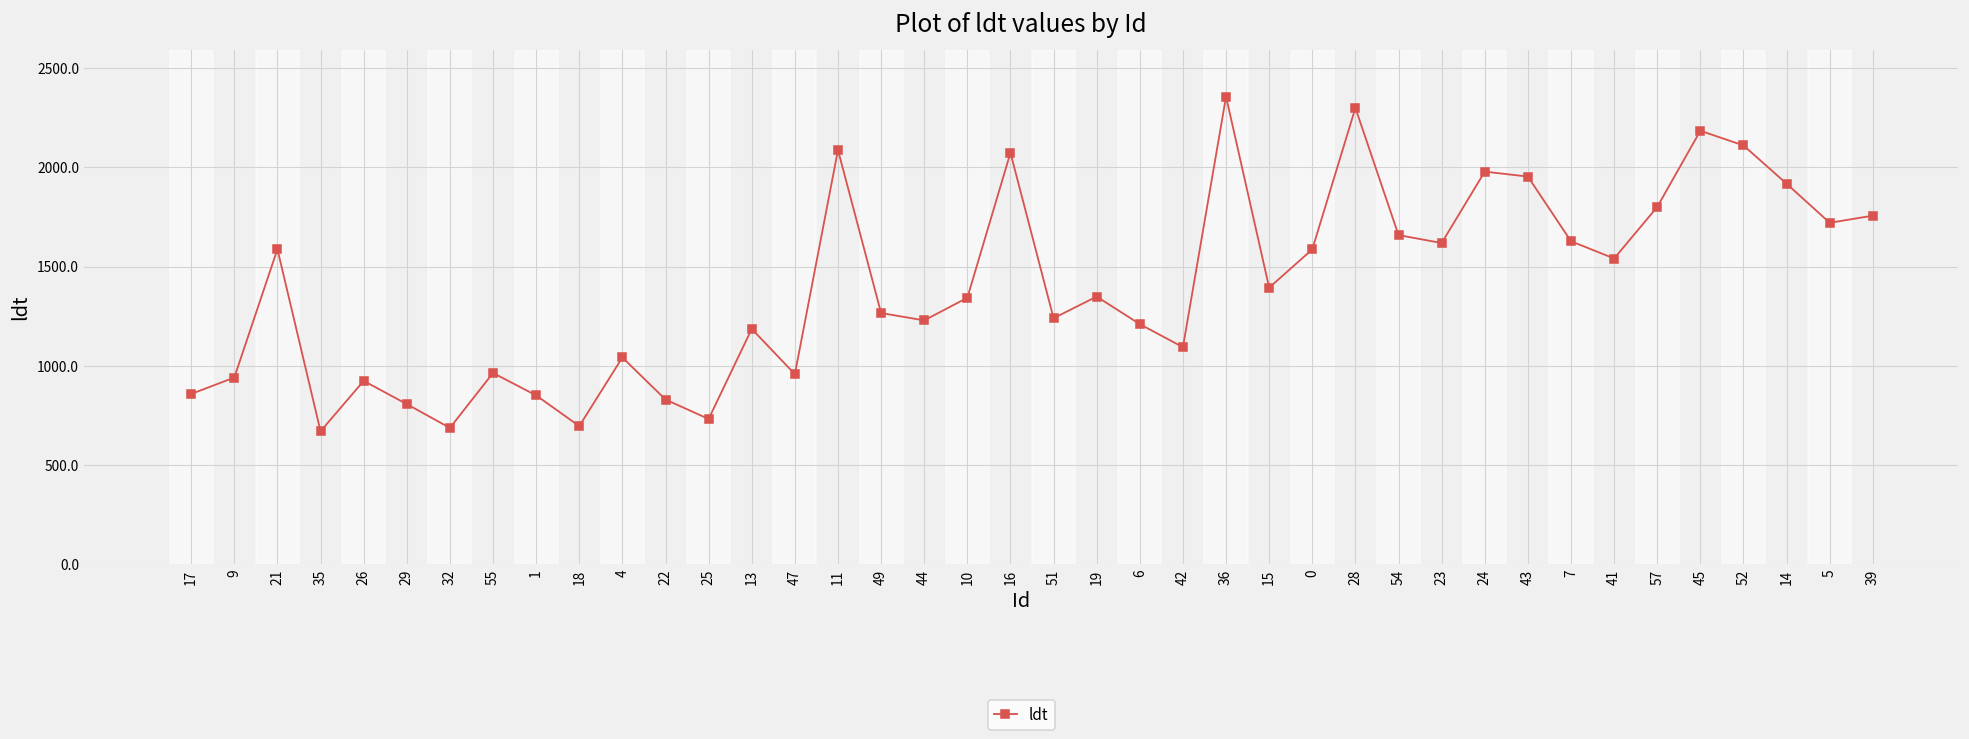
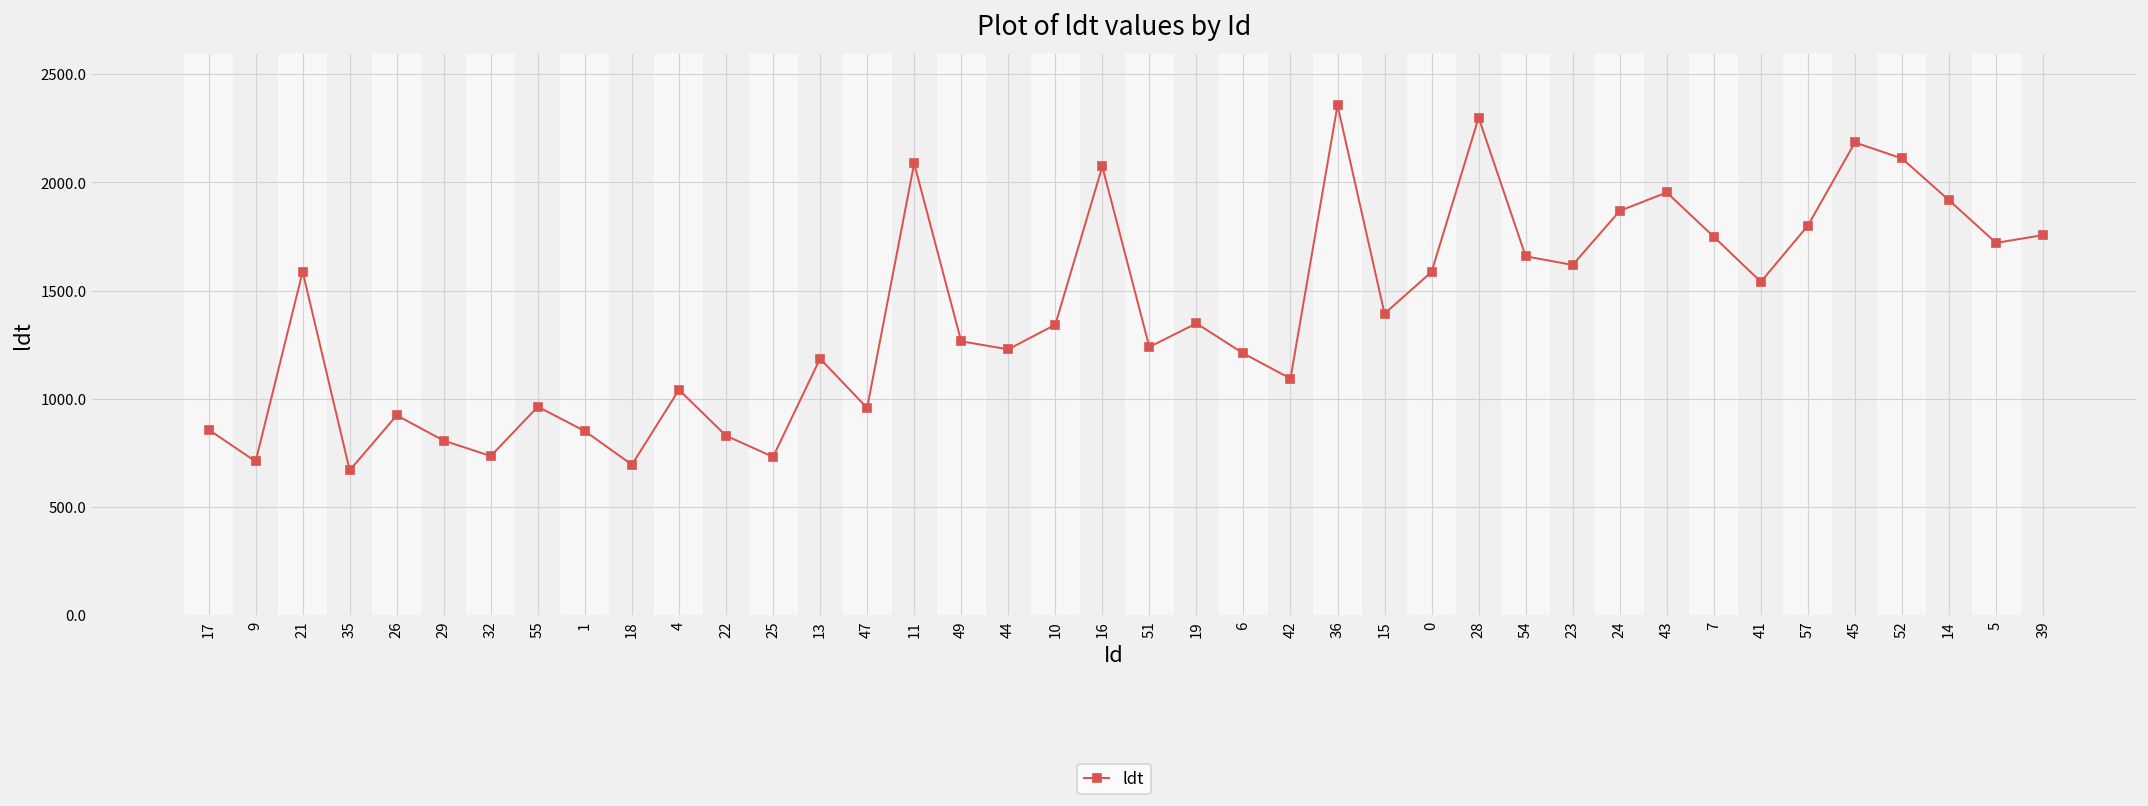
9: 940 -> 710
32: 690 -> 740
24: 1980 -> 1870
7: 1630 -> 1750
